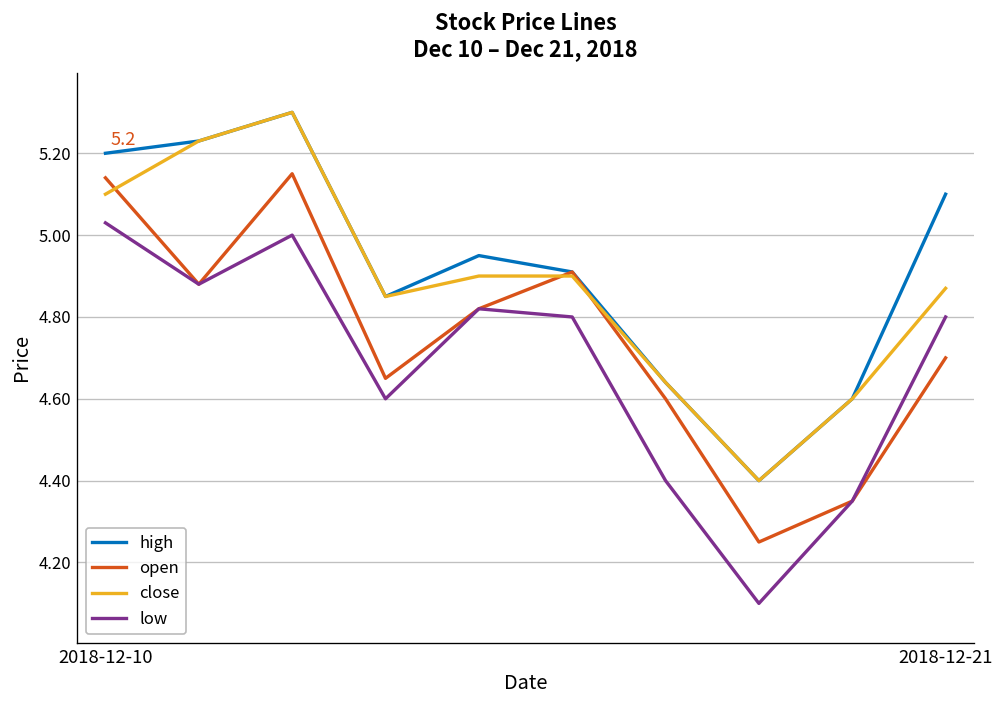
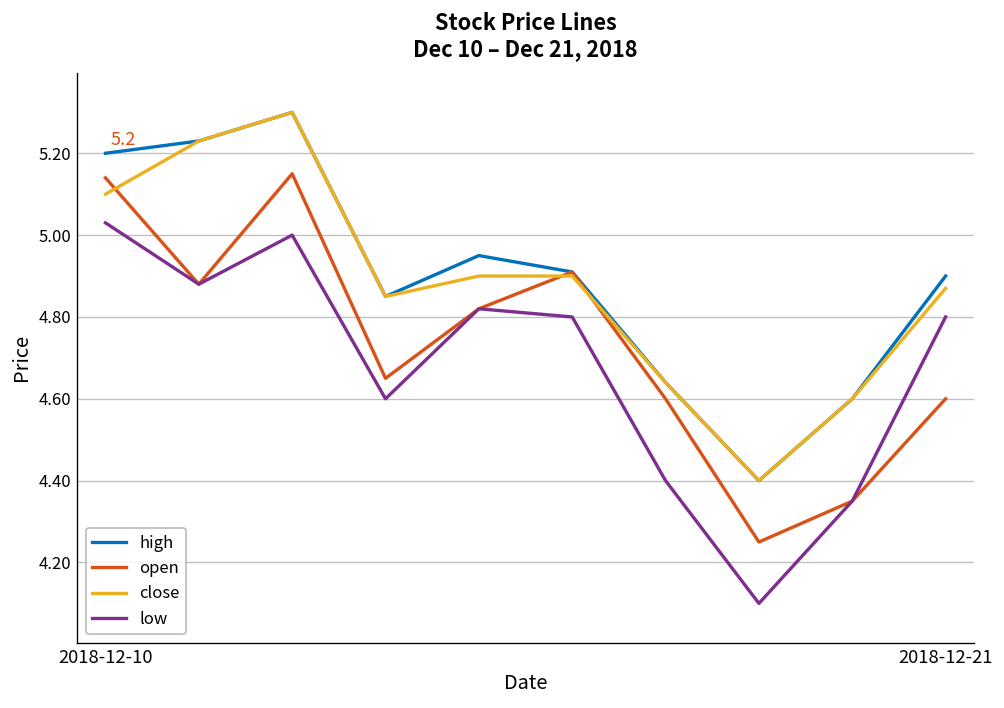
high, 2018-12-21: 5.1 -> 4.9
open, 2018-12-21: 4.7 -> 4.6
